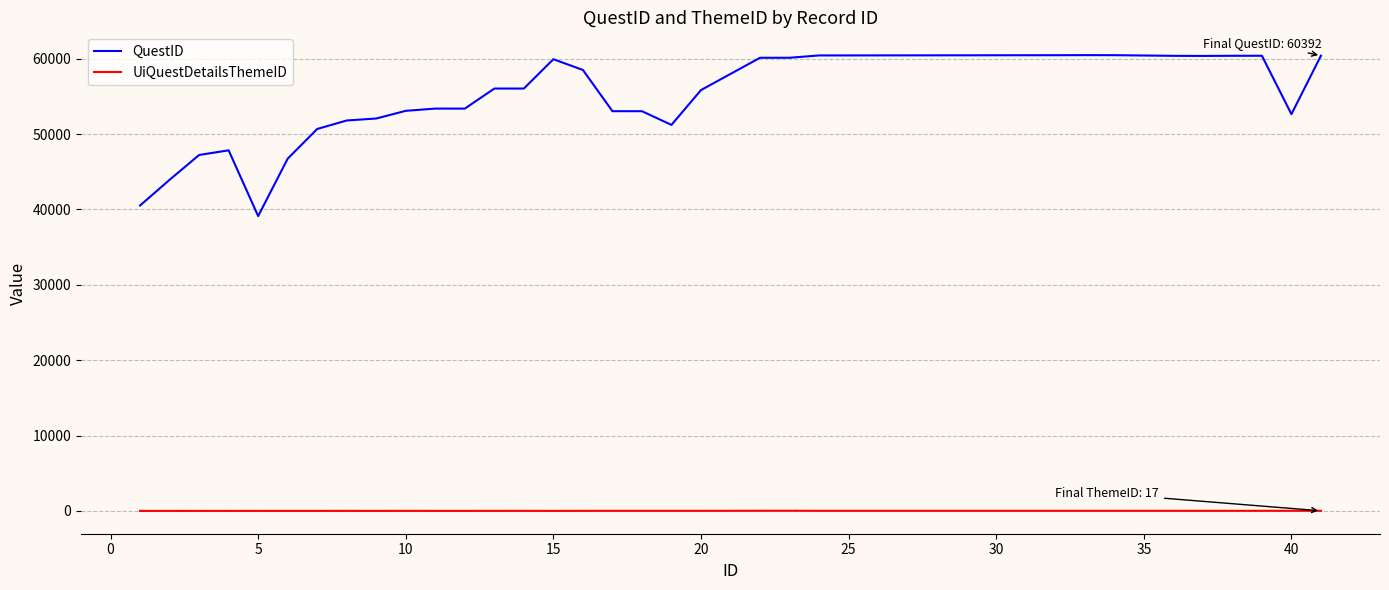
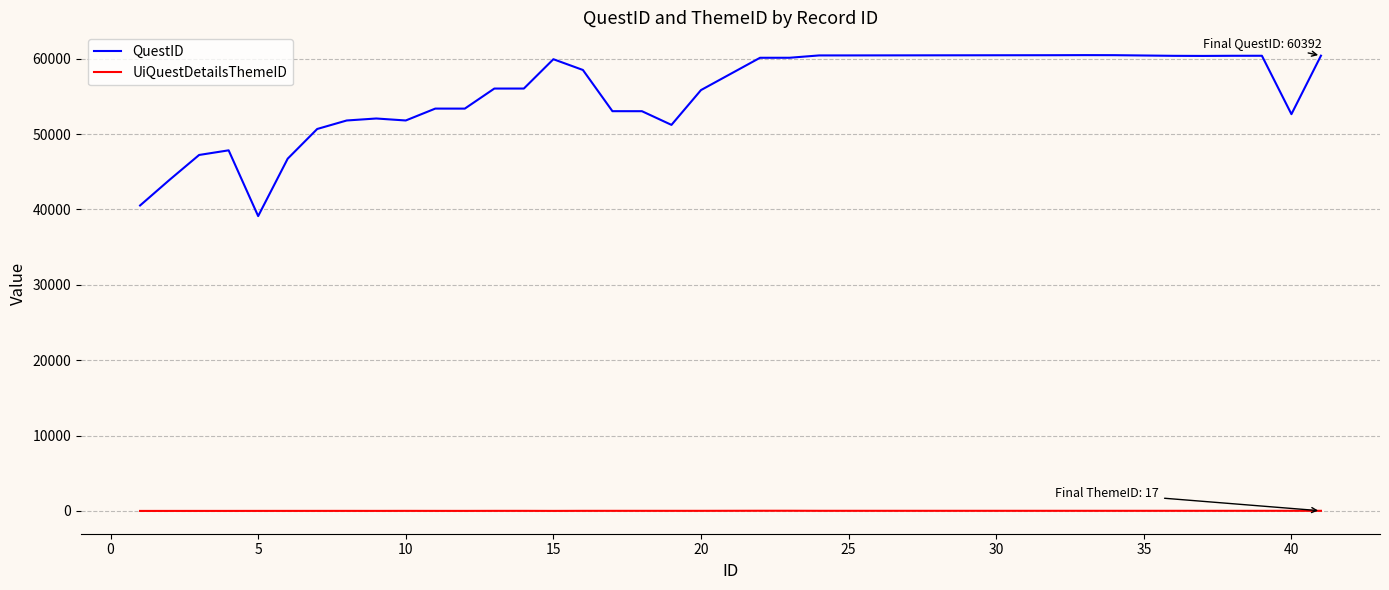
QuestID, 10: 53000 -> 52000
